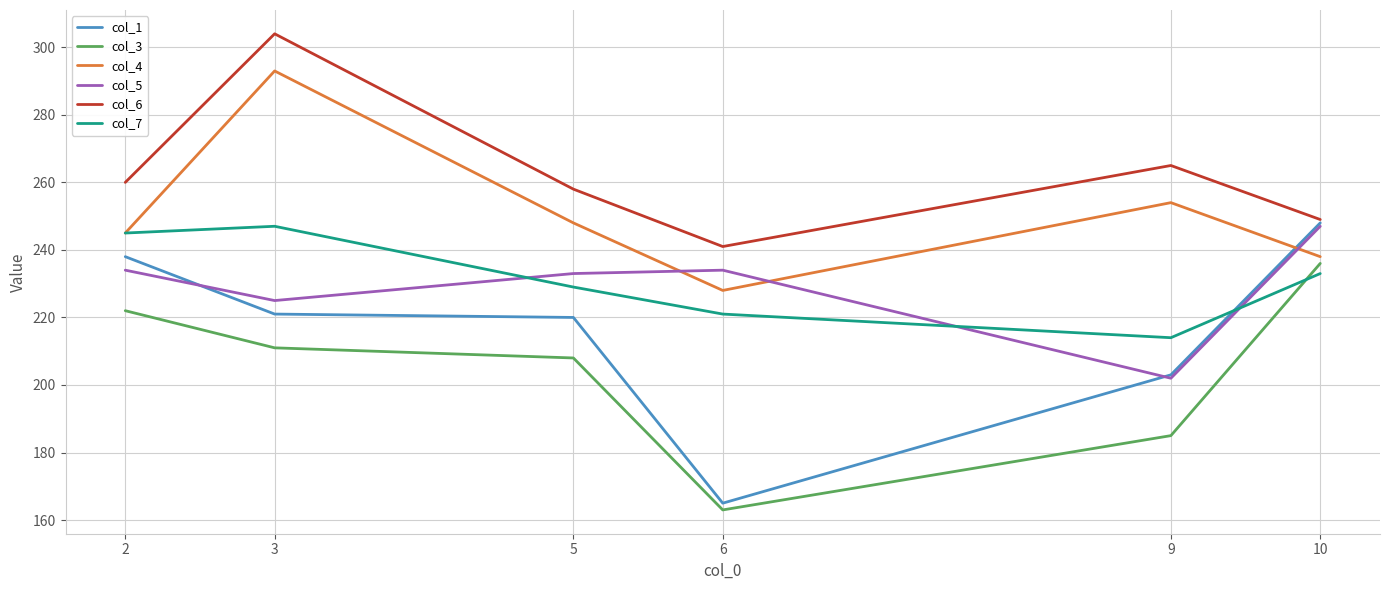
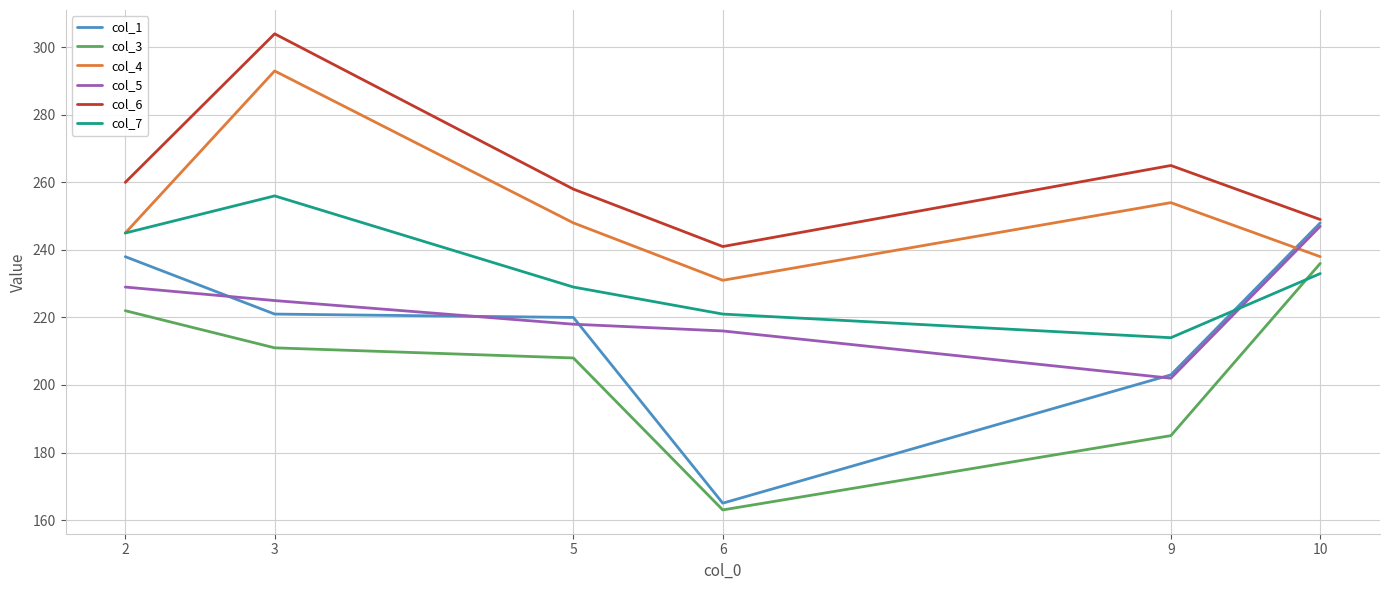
col_5, 2: 234 -> 229
col_7, 3: 247 -> 256
col_5, 5: 233 -> 218
col_4, 6: 228 -> 231
col_5, 6: 234 -> 216
